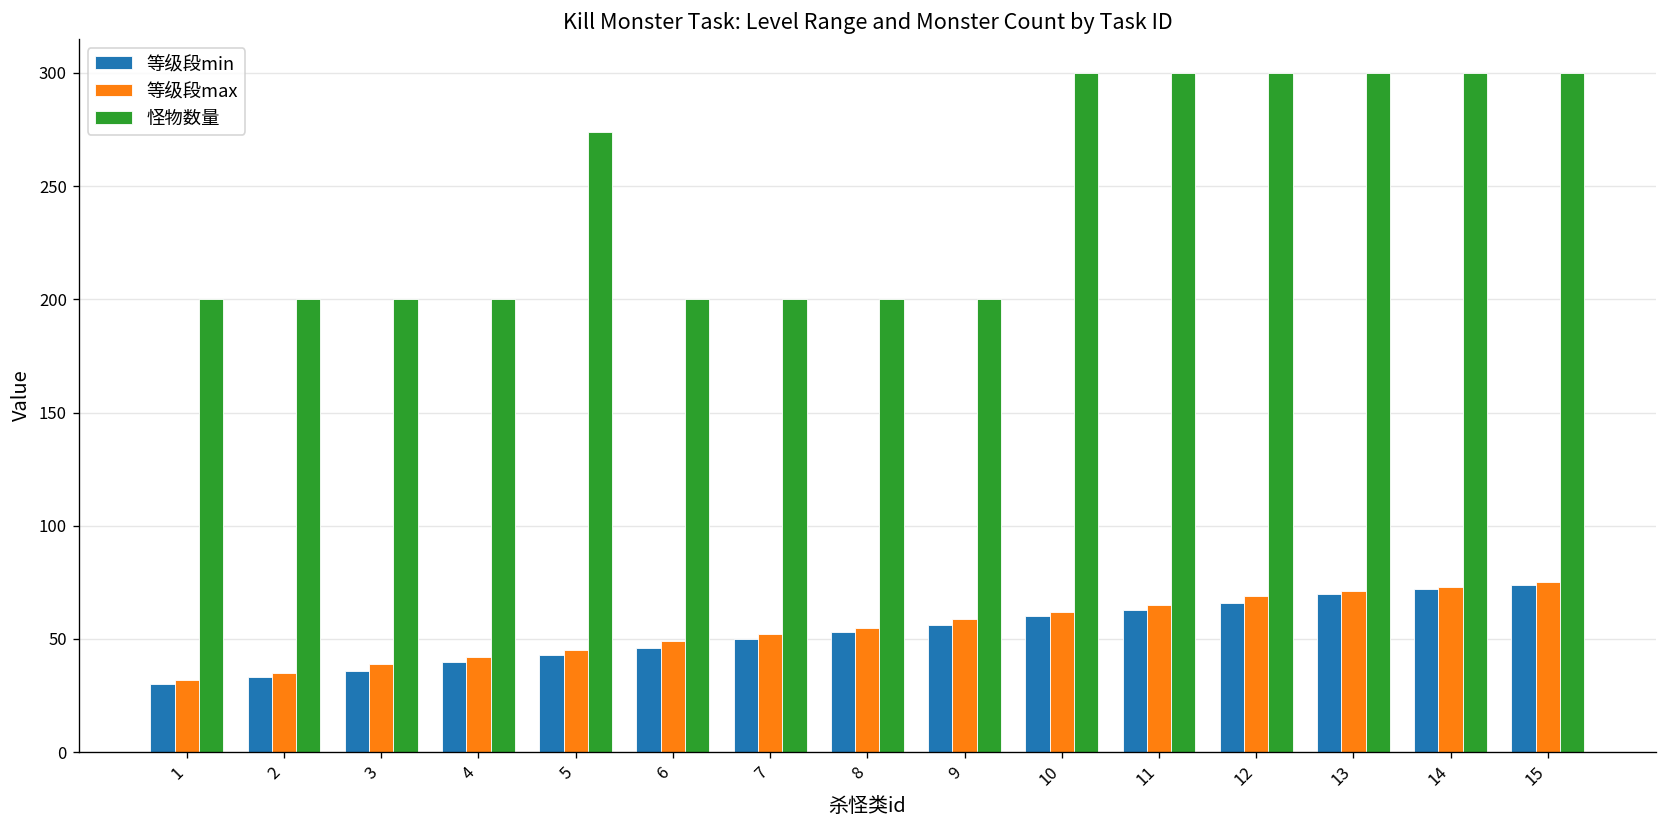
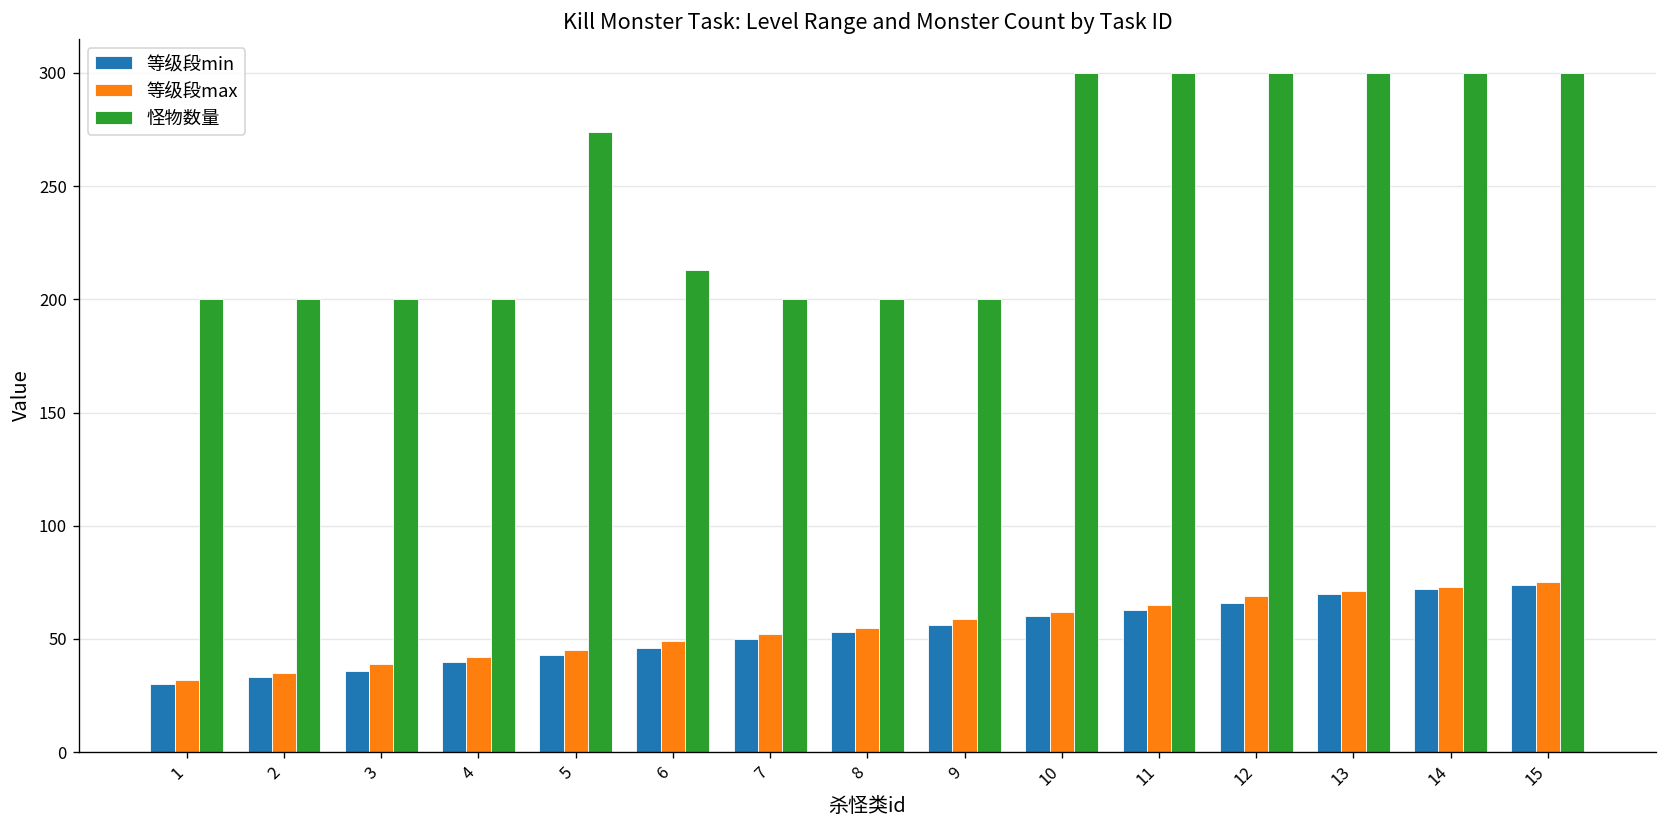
怪物数量, 6: 200 -> 213
